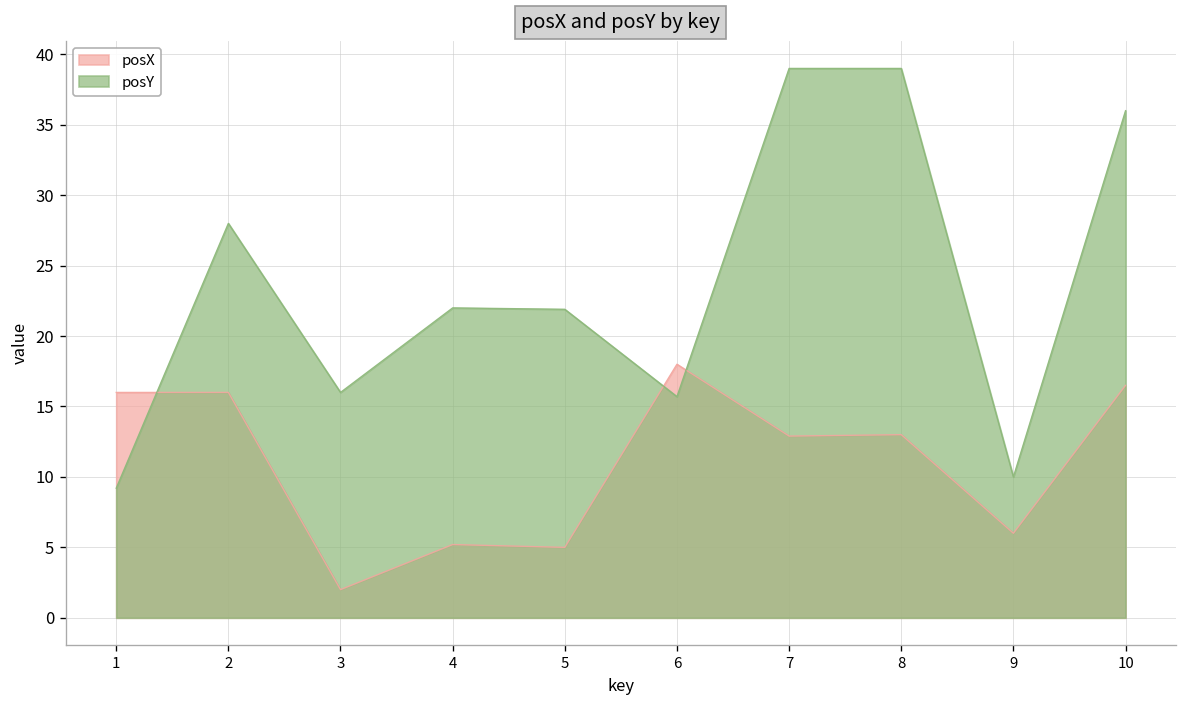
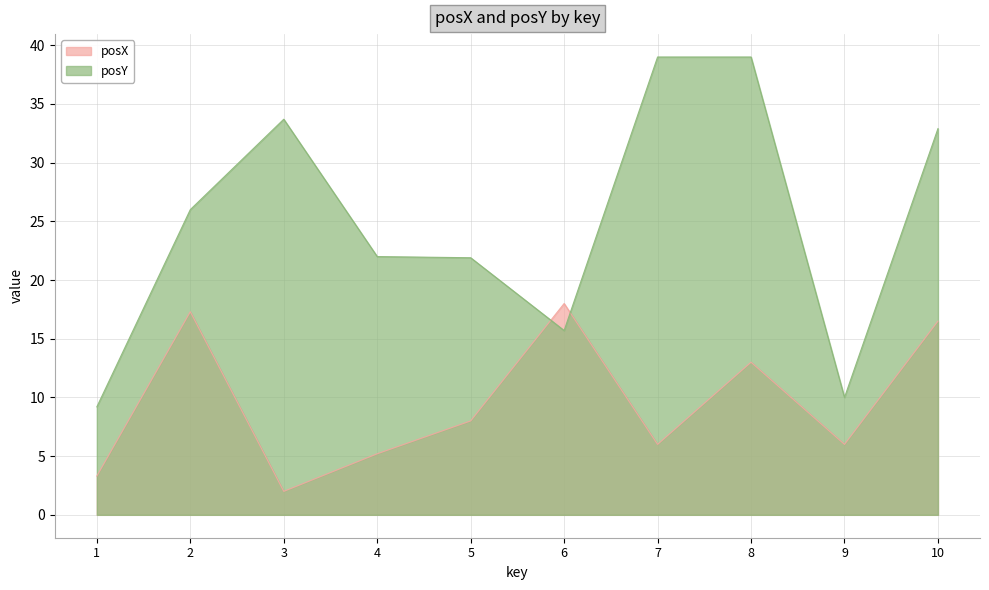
posX, 1: 16.0 -> 3.3
posX, 2: 16.0 -> 17.3
posY, 2: 28 -> 26
posY, 3: 16.0 -> 33.7
posX, 5: 5 -> 8
posX, 7: 12.9 -> 6.0
posY, 10: 36.0 -> 32.9
